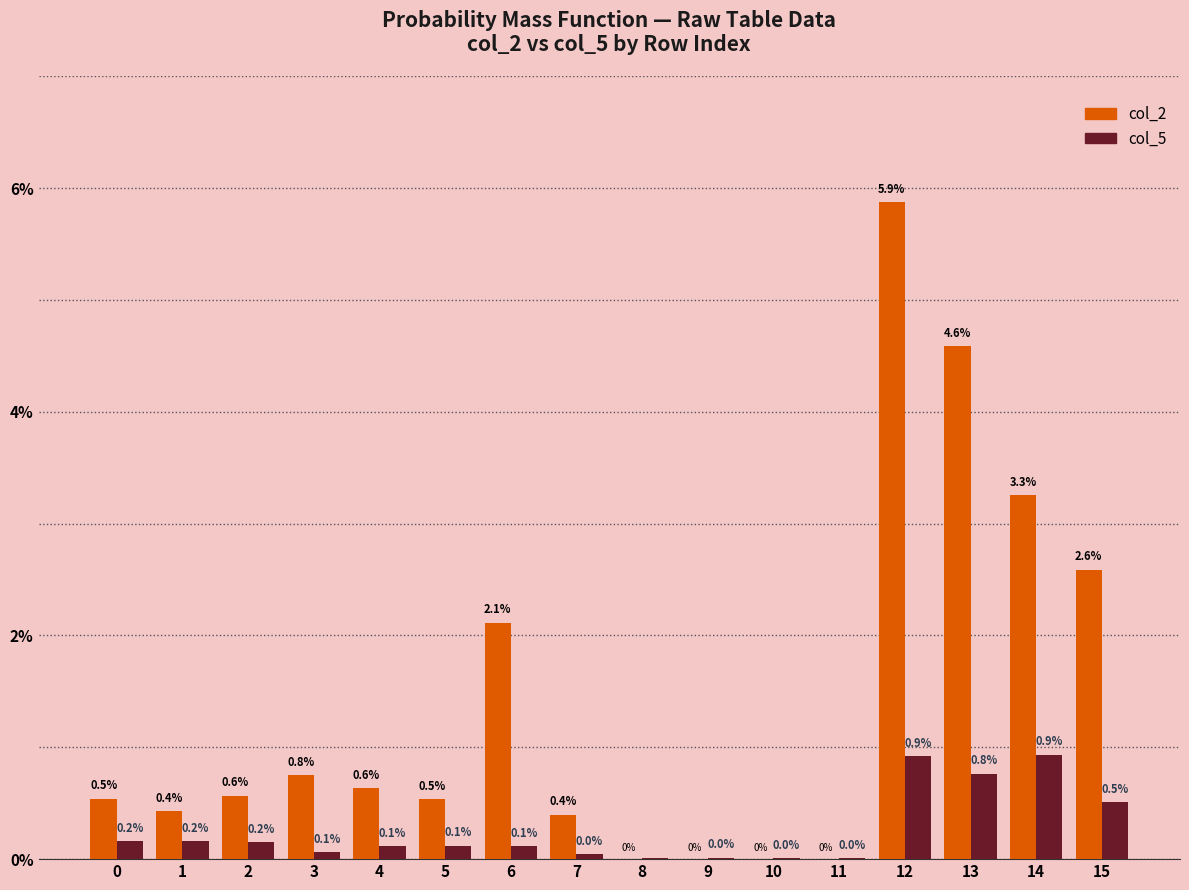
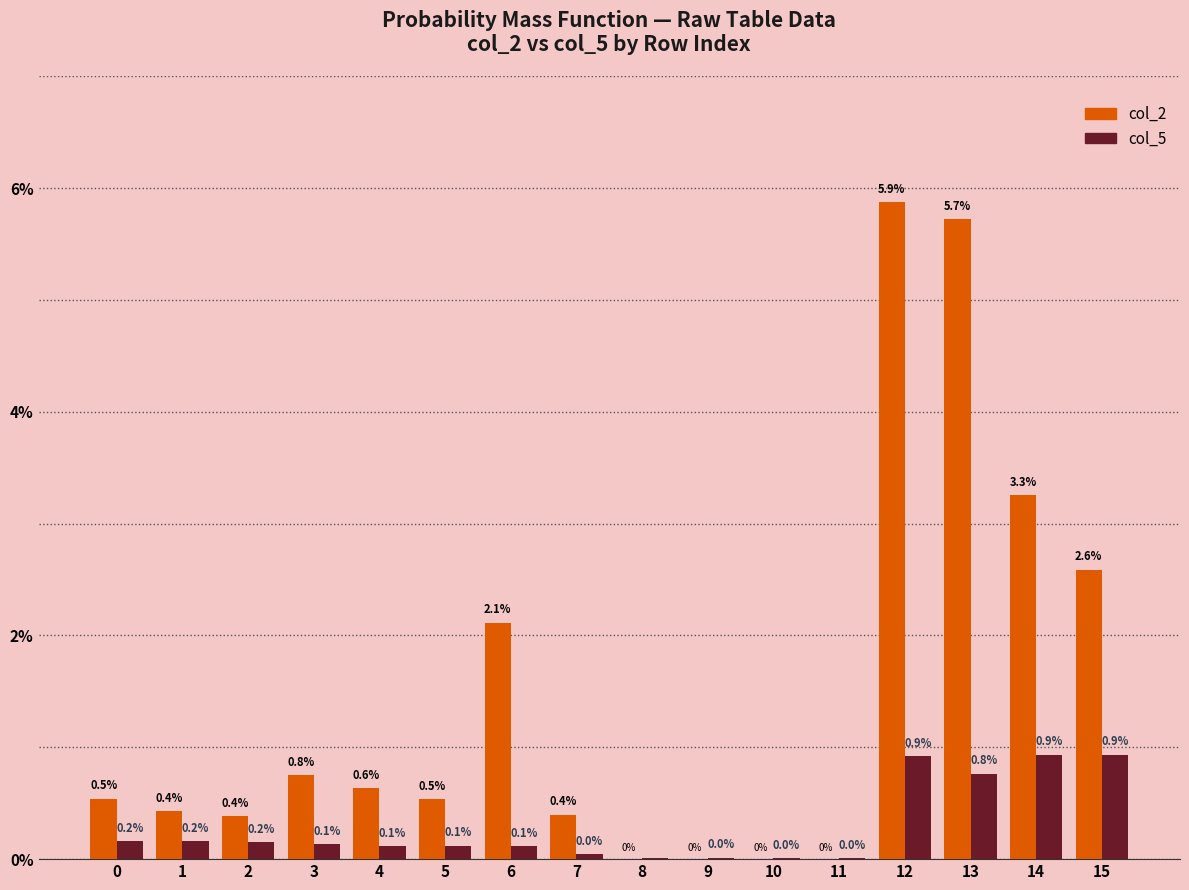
col_2, 2: 0.6% -> 0.4%
col_5, 3: 0.06% -> 0.14%
col_2, 13: 4.6% -> 5.7%
col_5, 15: 0.5% -> 0.9%
